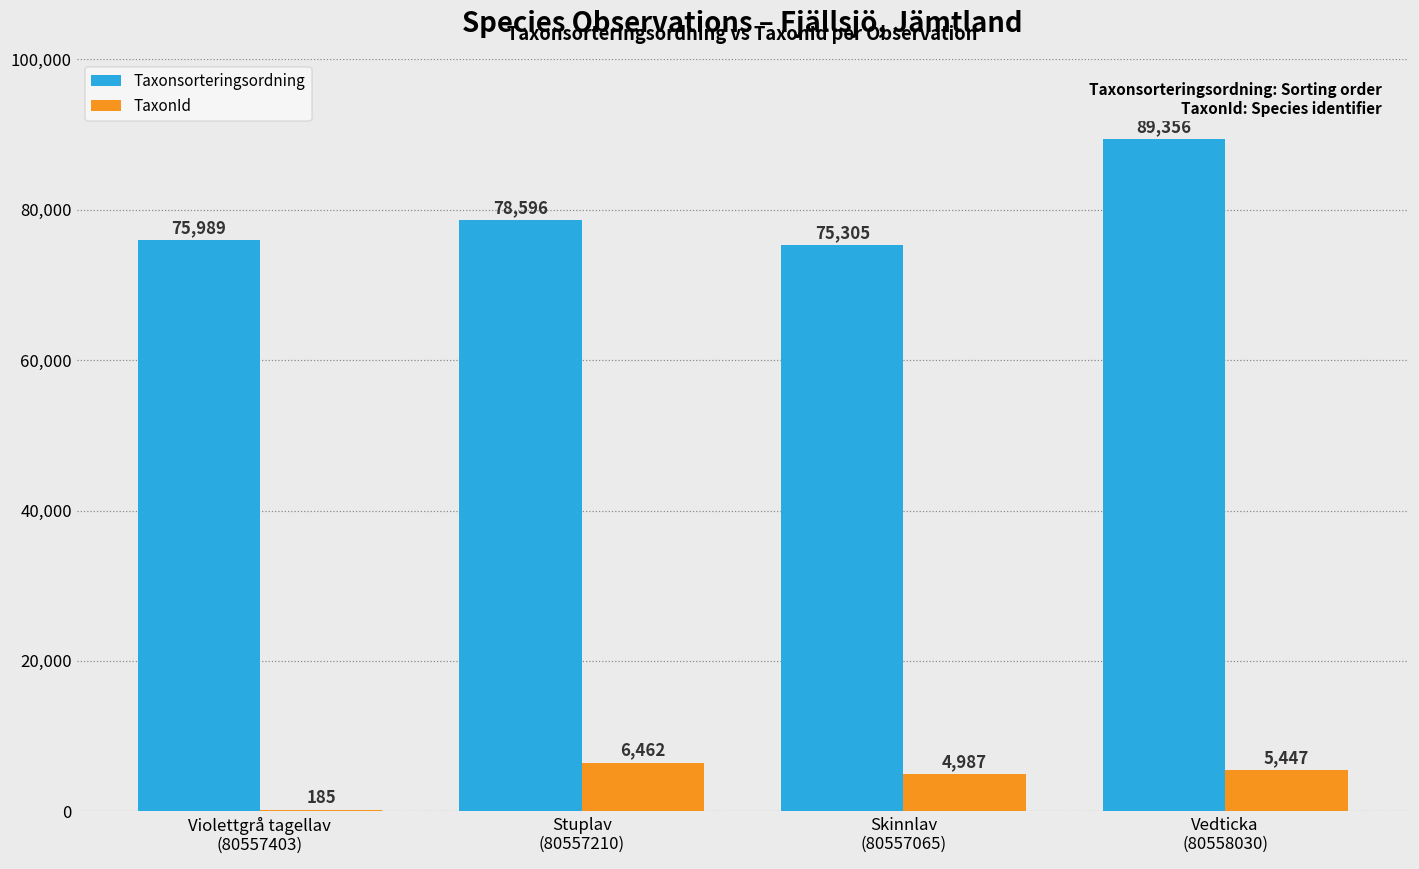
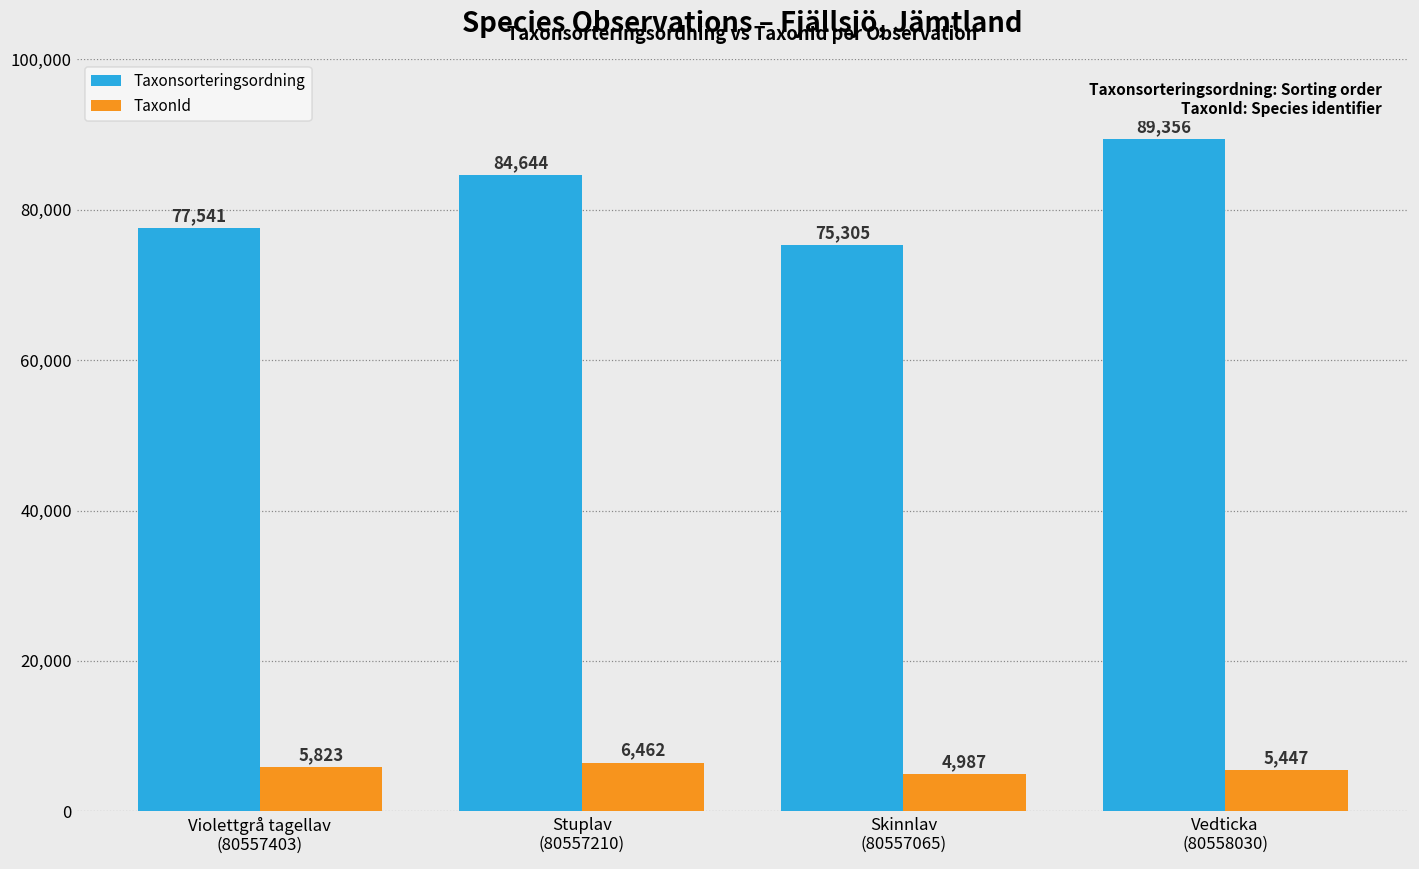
Taxonsorteringsordning, Violettgrå tagellav (80557403): 75,989 -> 77,541
TaxonId, Violettgrå tagellav (80557403): 185 -> 5,823
Taxonsorteringsordning, Stuplav (80557210): 78,596 -> 84,644
